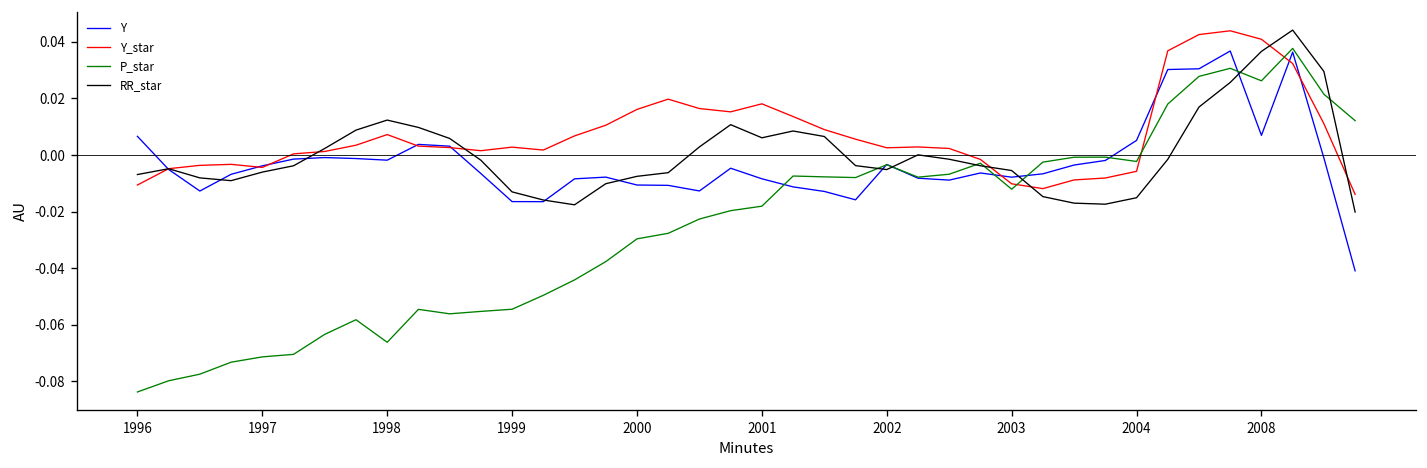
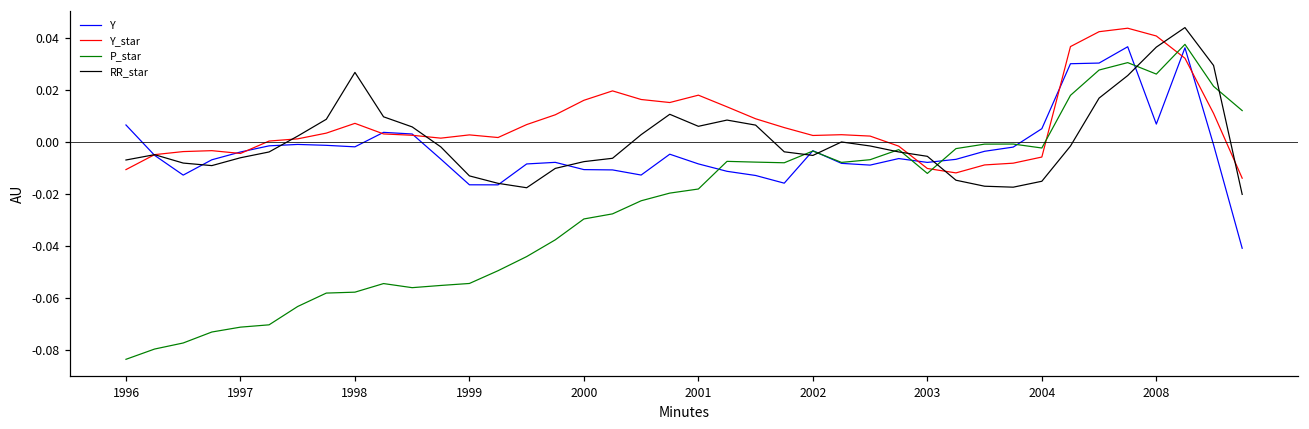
P_star, 1998: -0.066 -> -0.058
RR_star, 1998: 0.012 -> 0.027
